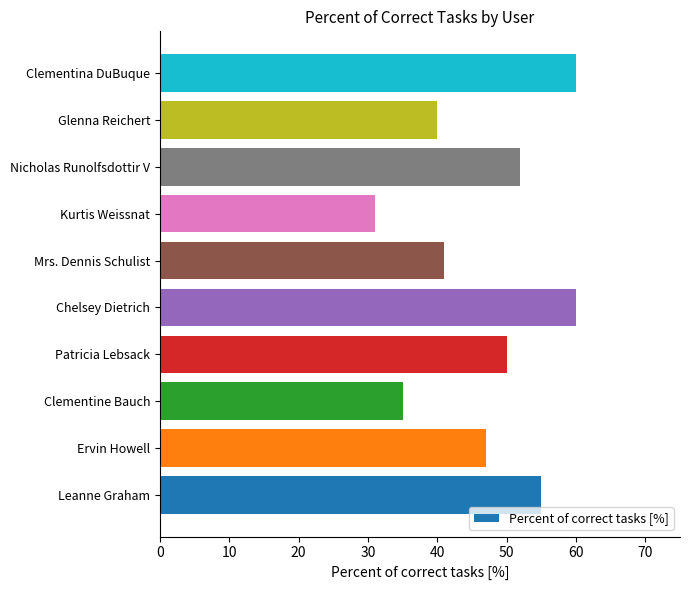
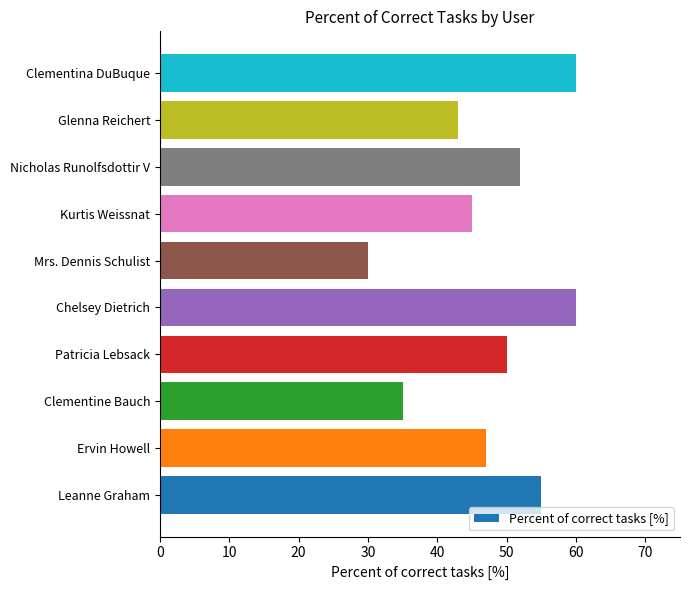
Glenna Reichert: 40 -> 43
Kurtis Weissnat: 31 -> 45
Mrs. Dennis Schulist: 41 -> 30
